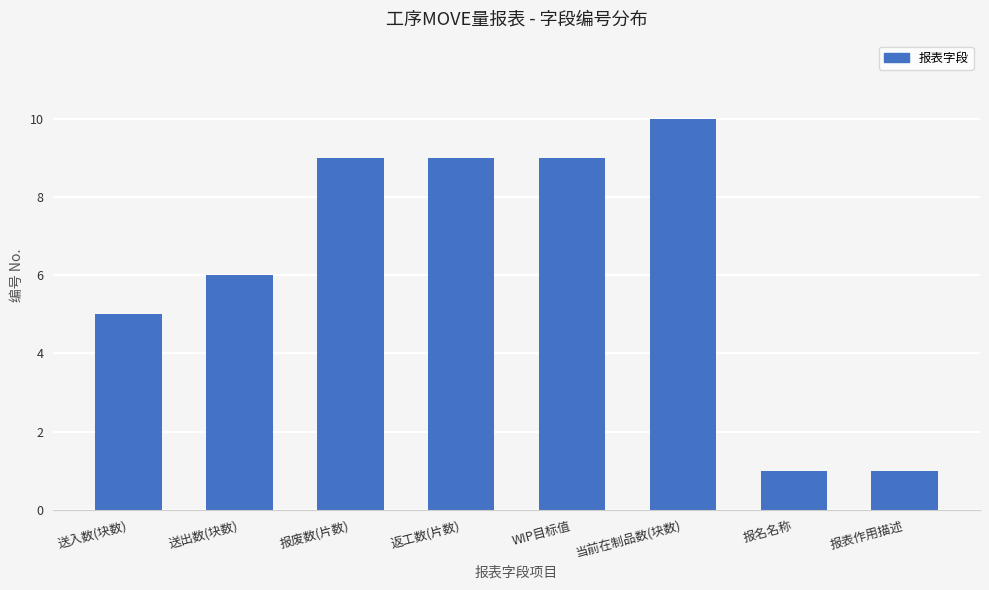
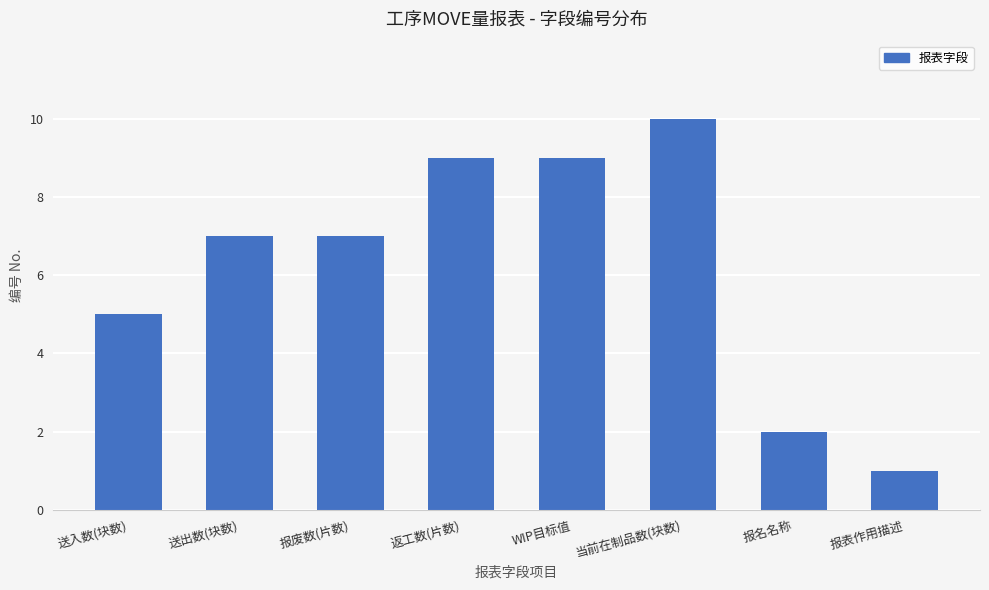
送出数(块数): 6 -> 7
报废数(片数): 9 -> 7
报名名称: 1 -> 2
